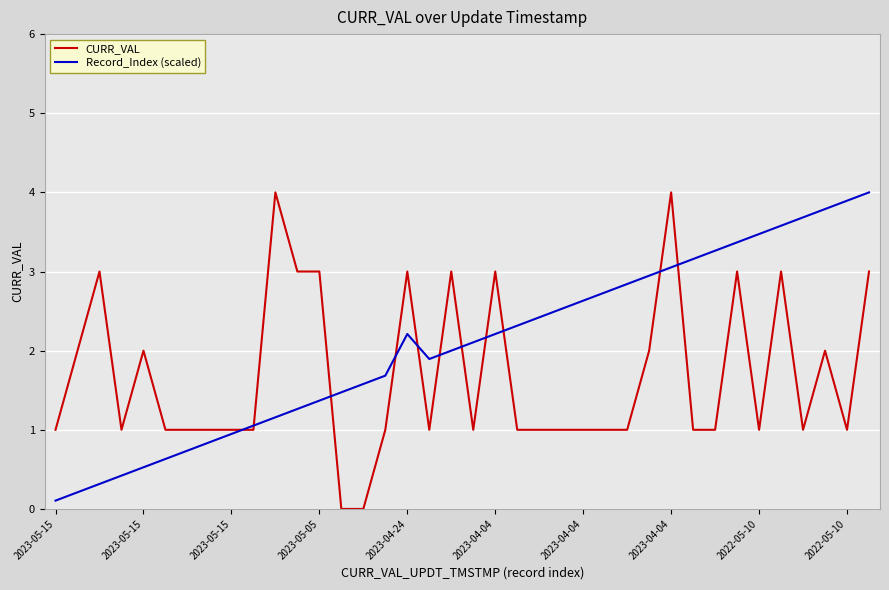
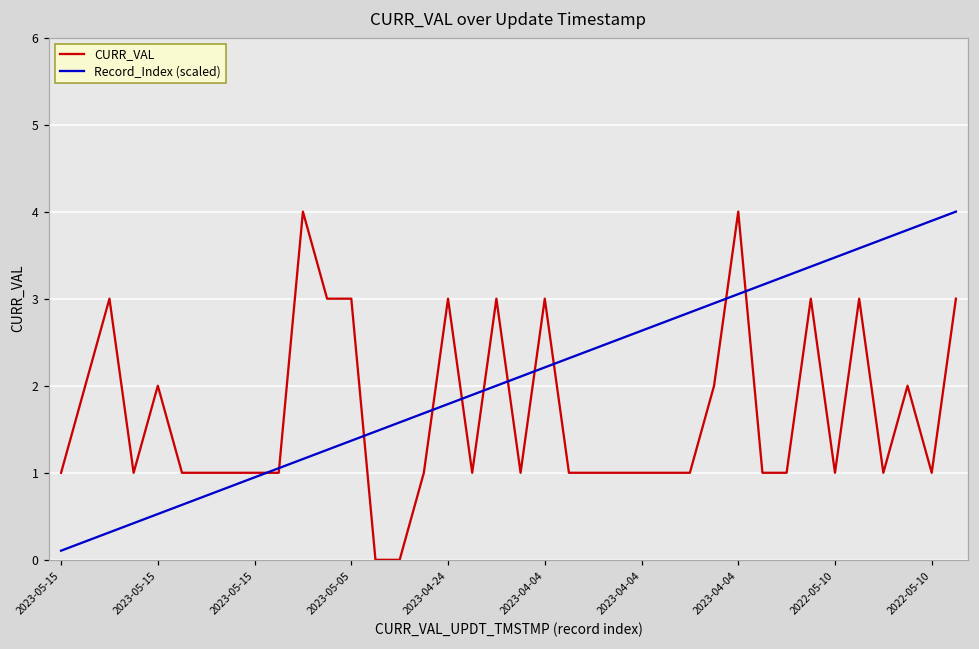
Record_Index (scaled), 2023-04-24: 2.2 -> 1.8
